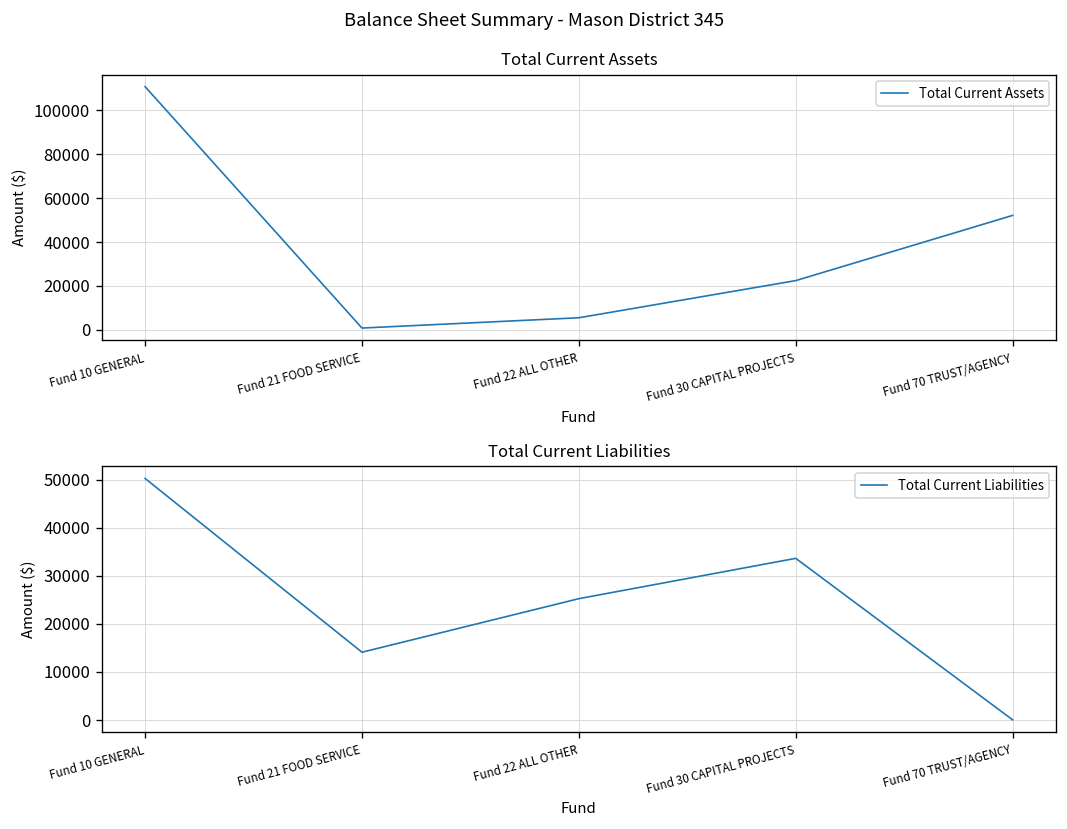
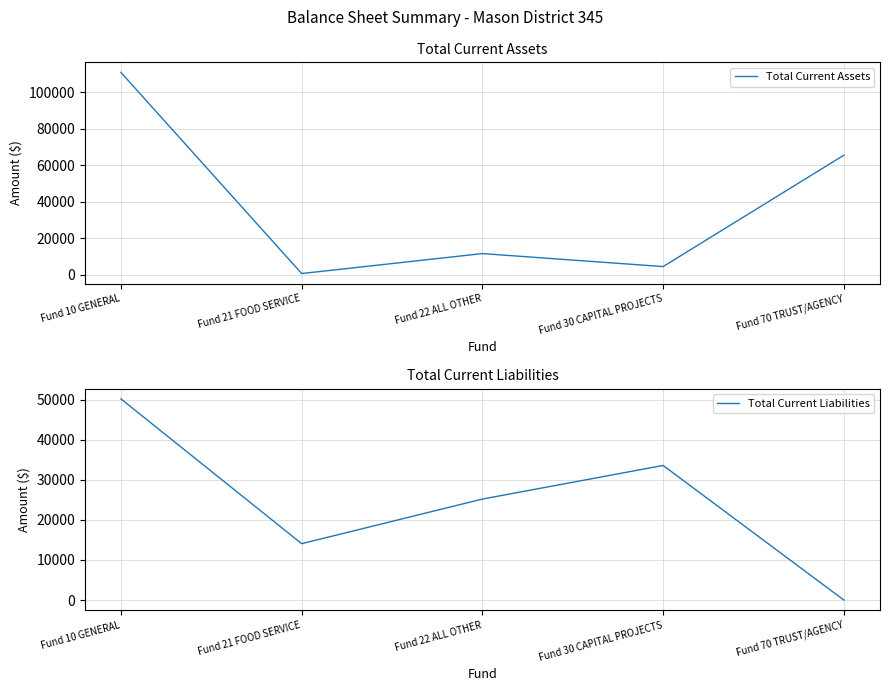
Total Current Assets, Fund 22 ALL OTHER: 5000 -> 12000
Total Current Assets, Fund 30 CAPITAL PROJECTS: 22000 -> 4000
Total Current Assets, Fund 70 TRUST/AGENCY: 52000 -> 65000
